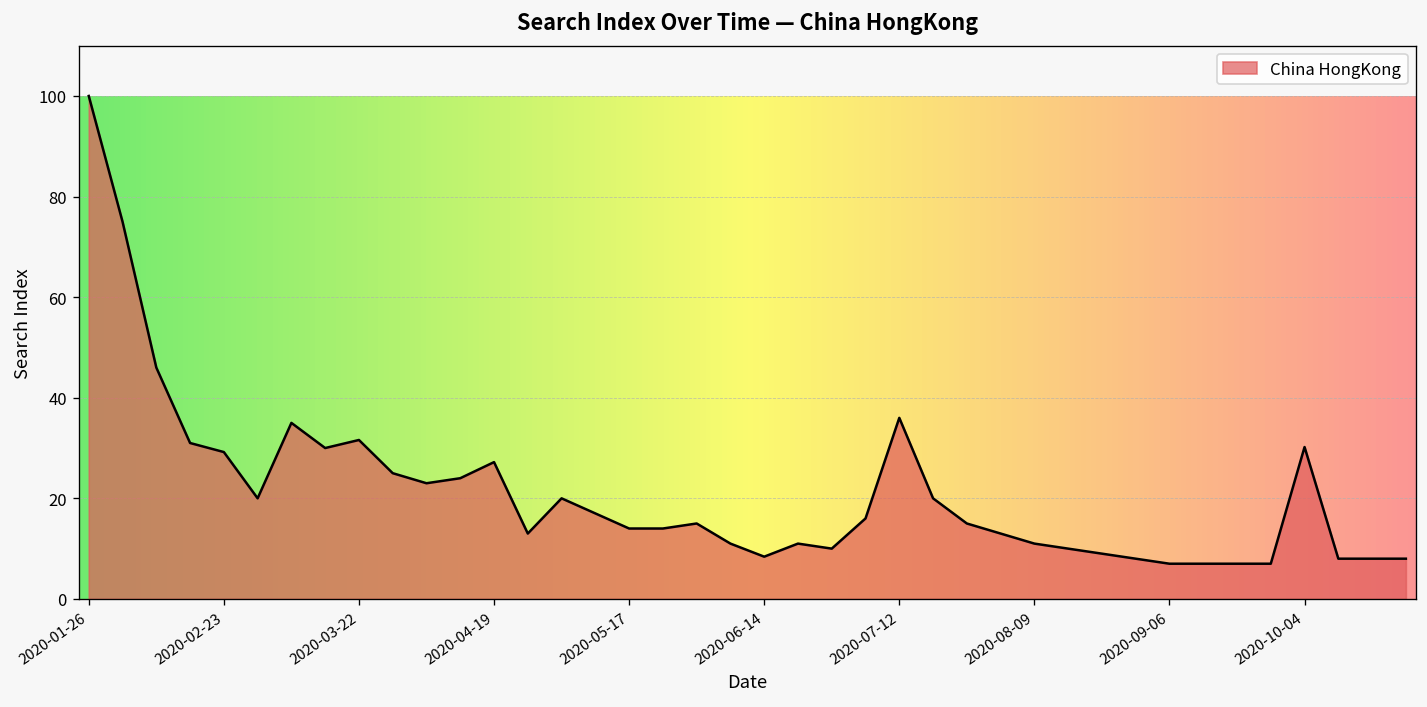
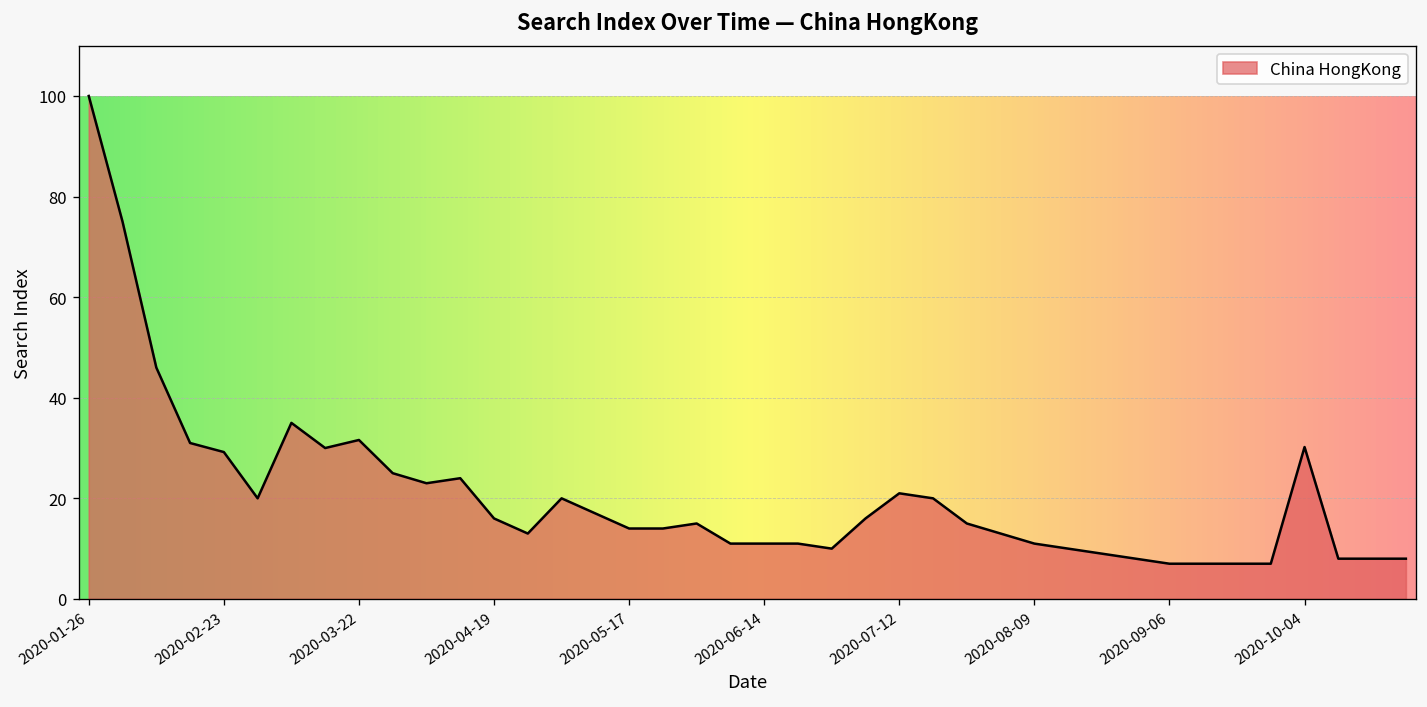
2020-04-19: 27 -> 16
2020-06-14: 8 -> 11
2020-07-12: 36 -> 21
